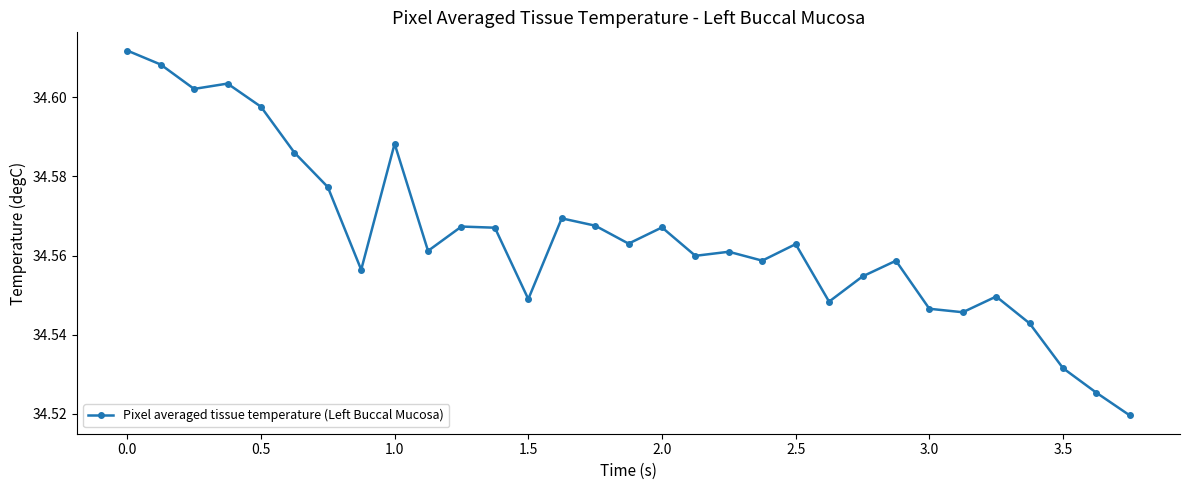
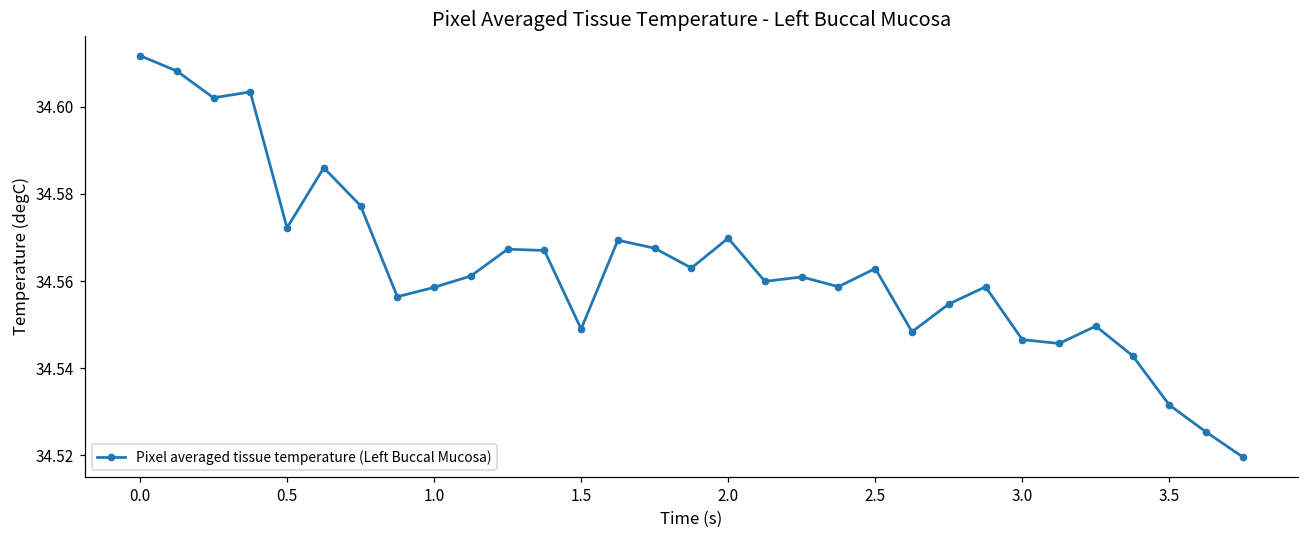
0.5: 34.598 -> 34.572
1.0: 34.588 -> 34.559
2.0: 34.567 -> 34.570
